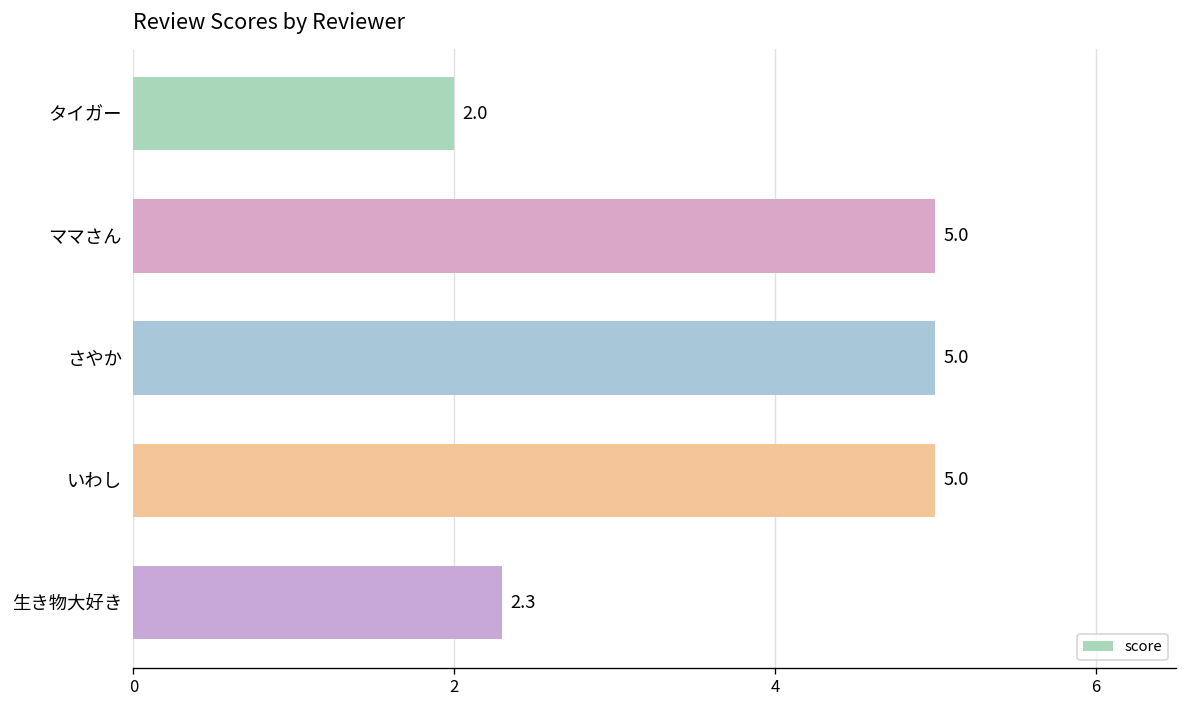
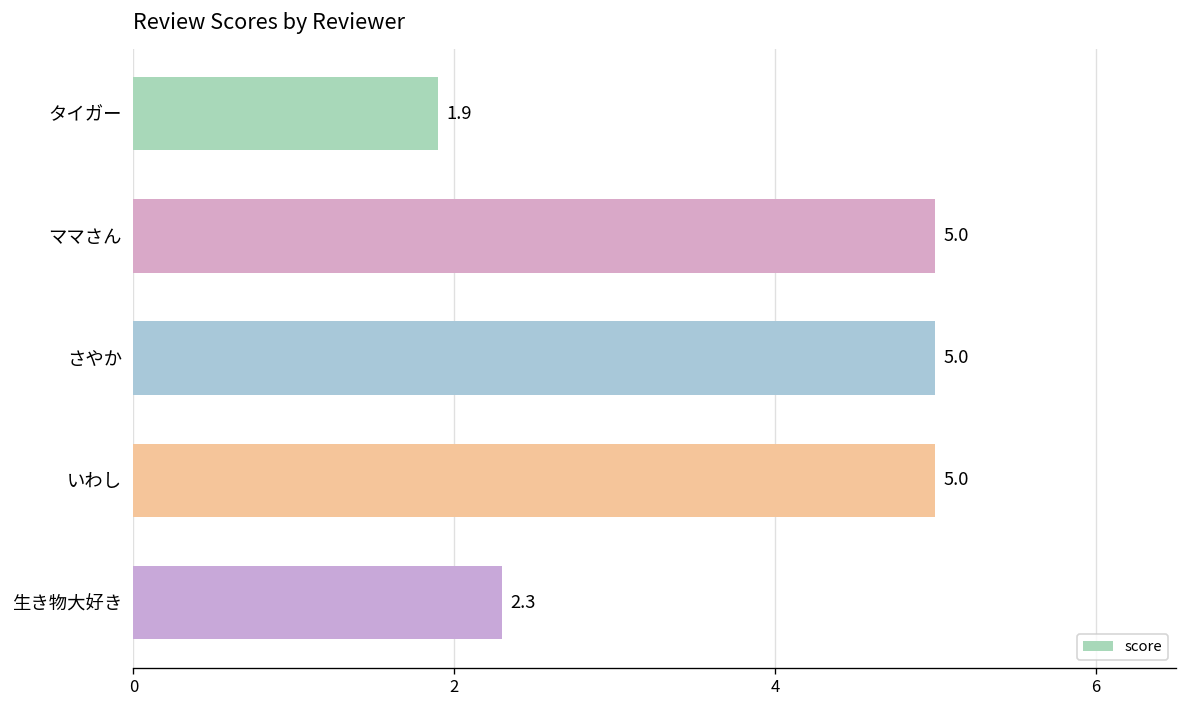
タイガー: 2.0 -> 1.9
